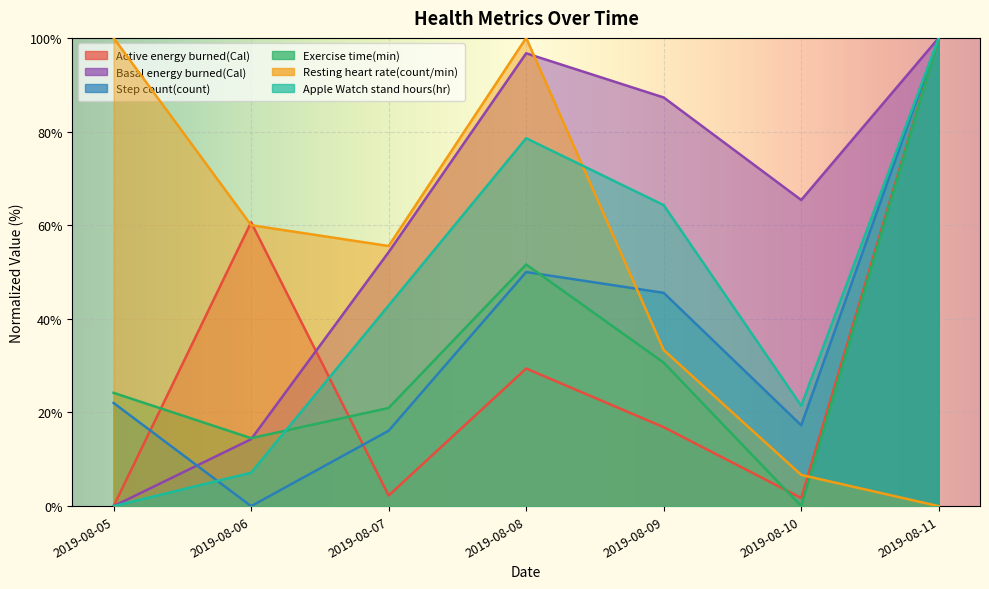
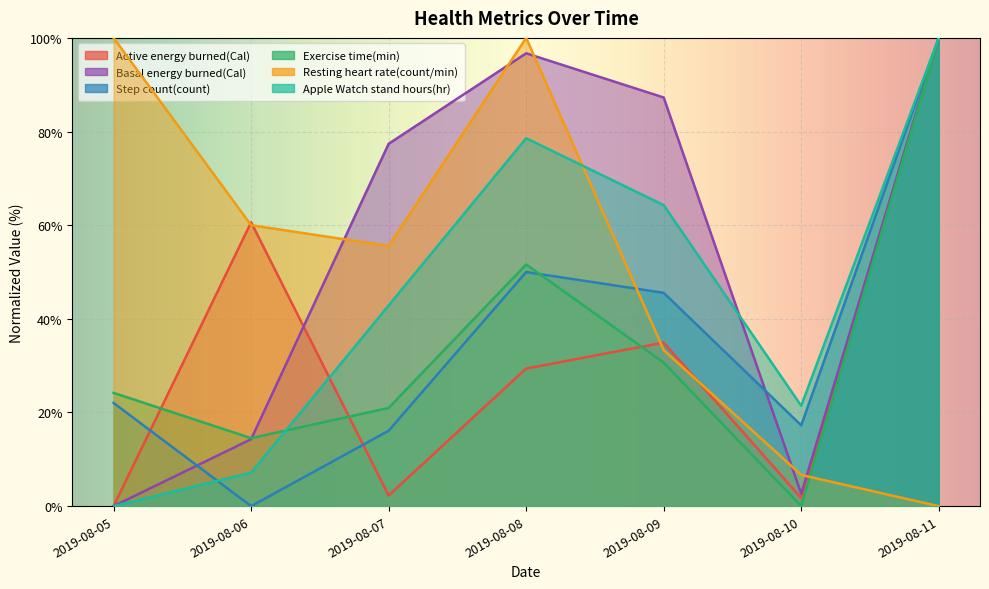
Basal energy burned(Cal), 2019-08-07: 54% -> 77%
Active energy burned(Cal), 2019-08-09: 17% -> 35%
Basal energy burned(Cal), 2019-08-10: 65% -> 3%
